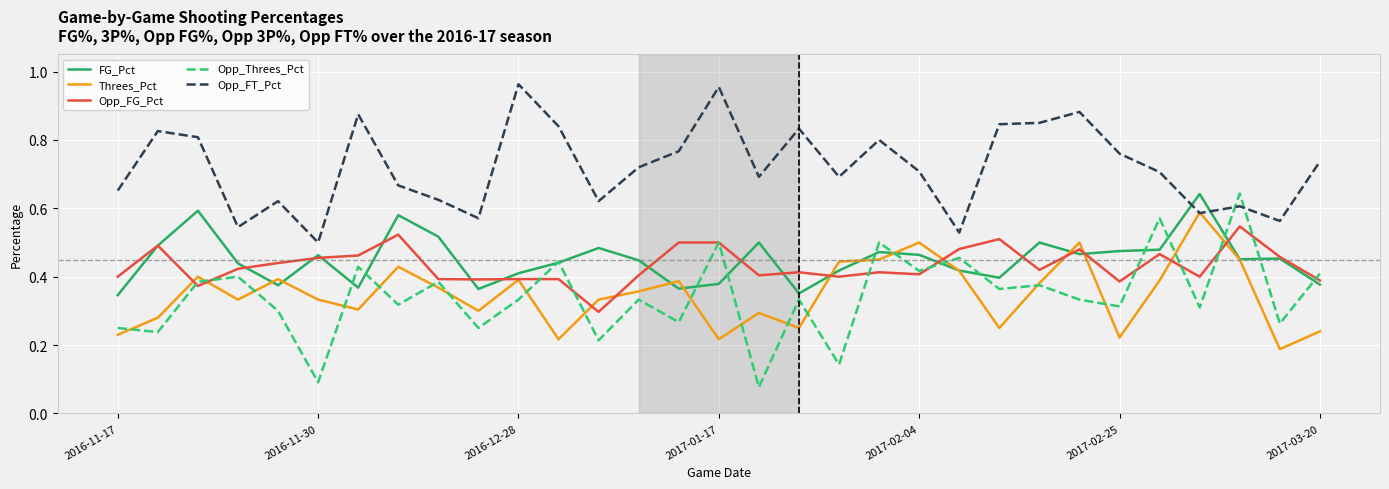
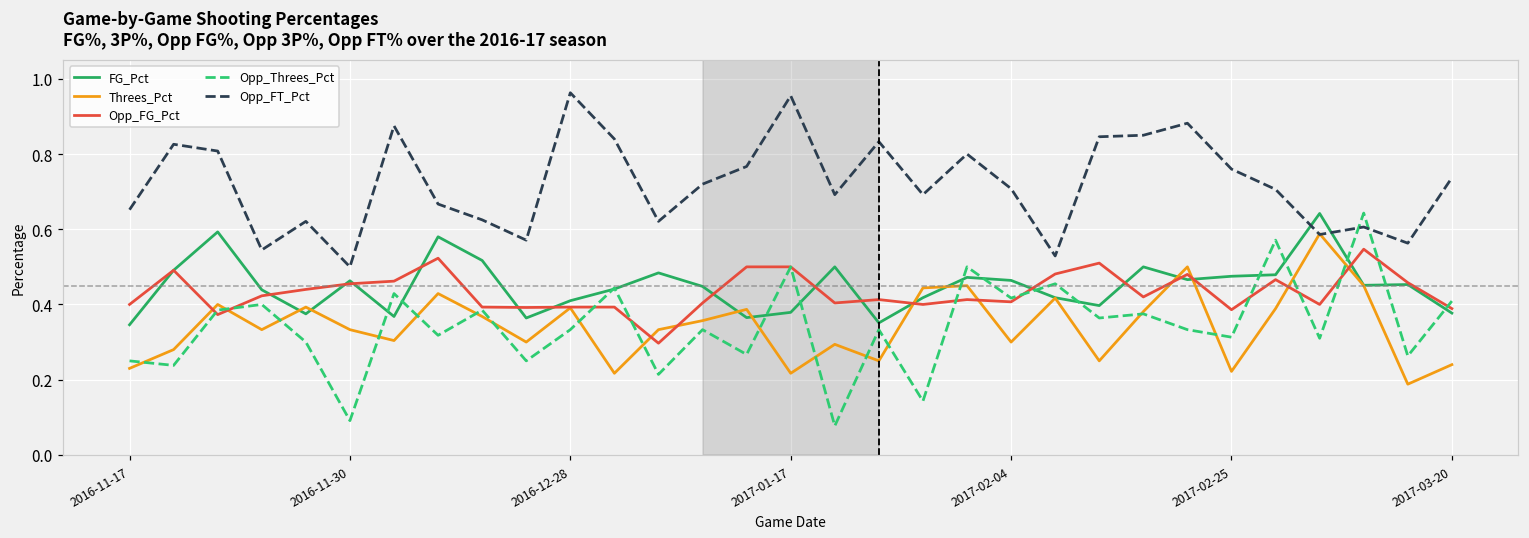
Threes_Pct, 2017-02-04: 0.5 -> 0.3
